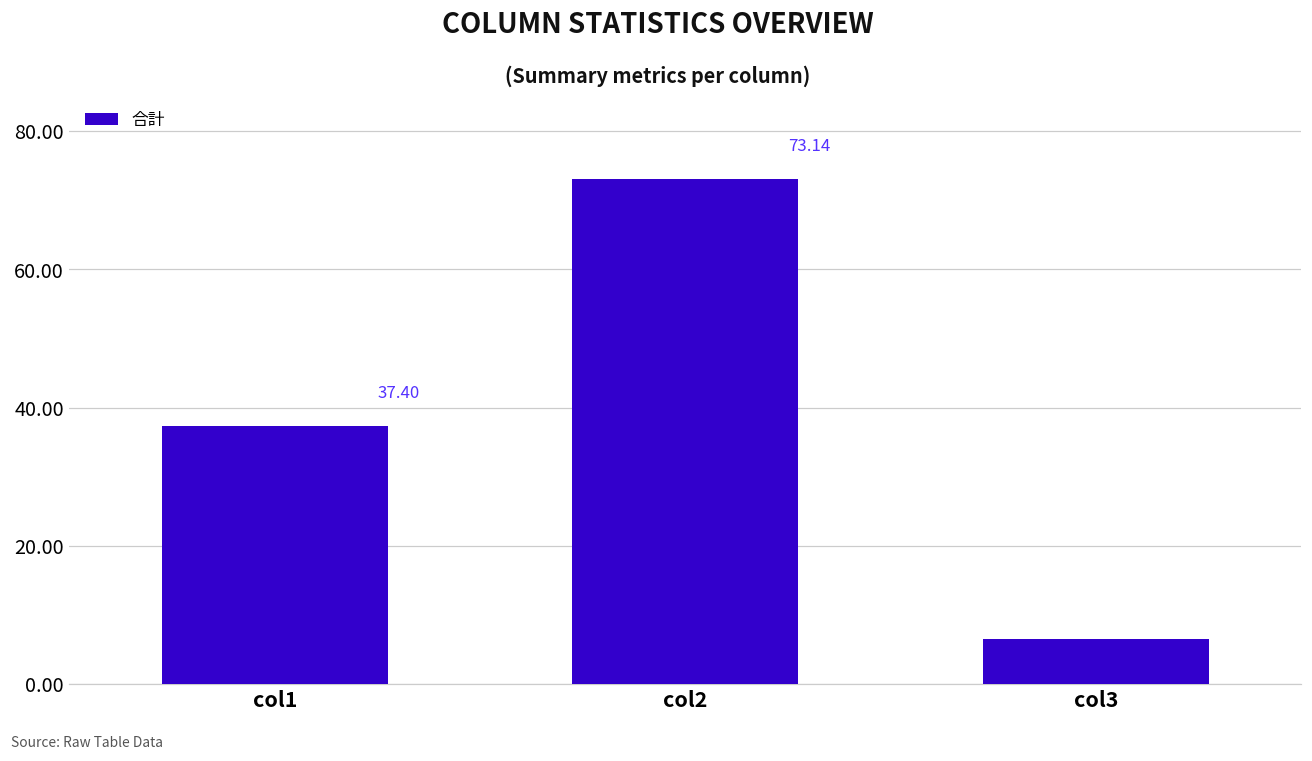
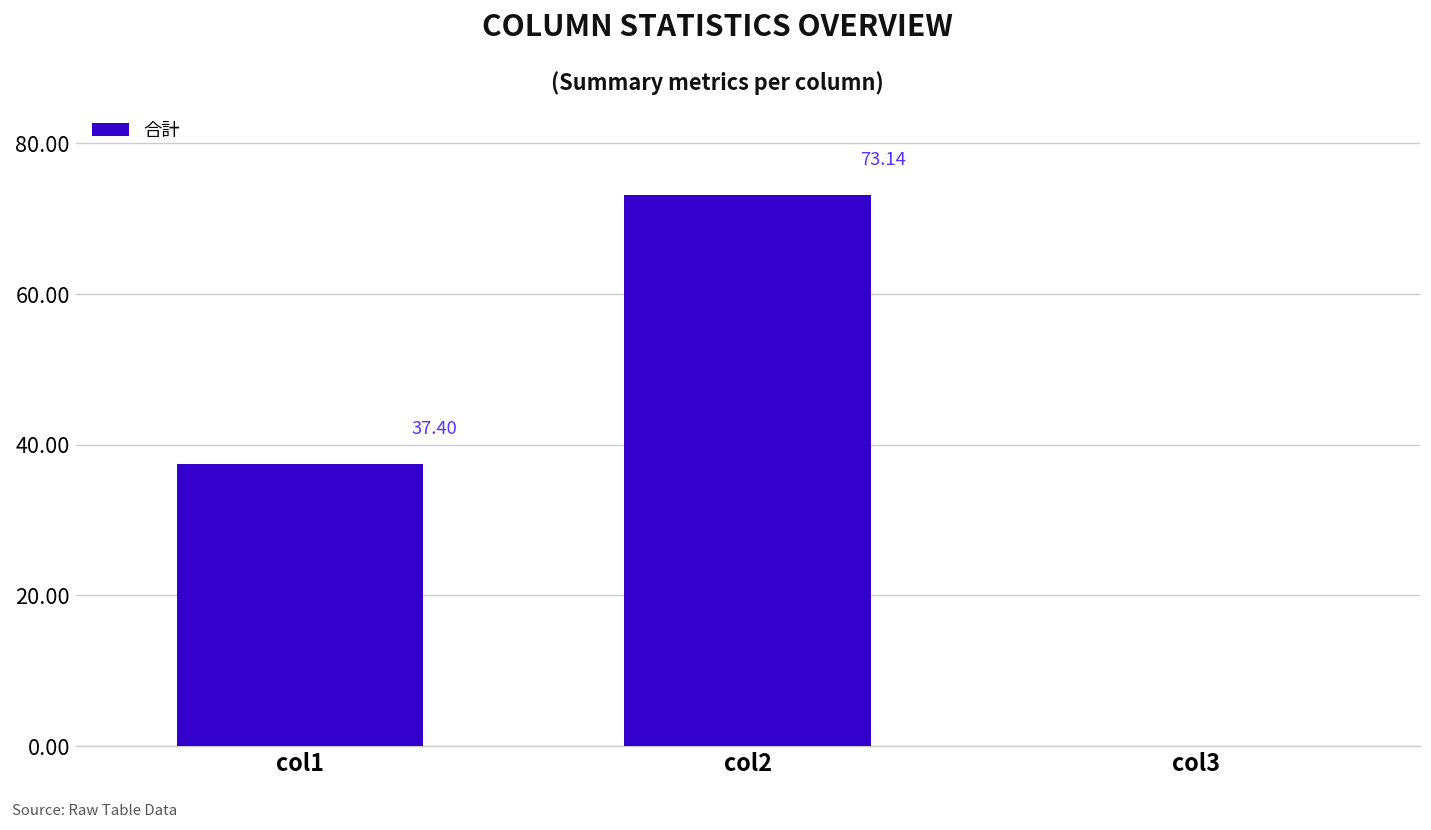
col3: 7 -> 0
